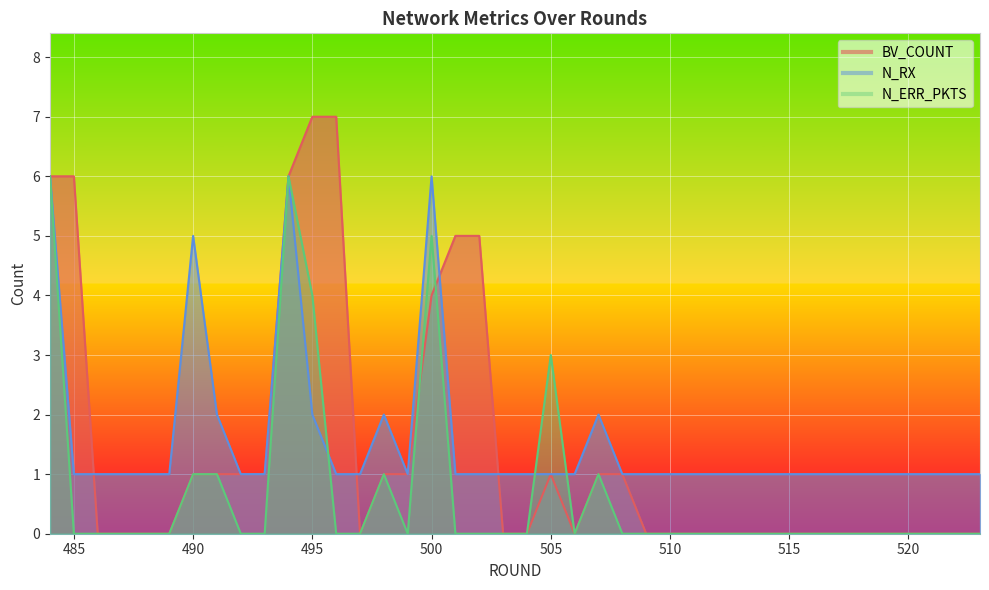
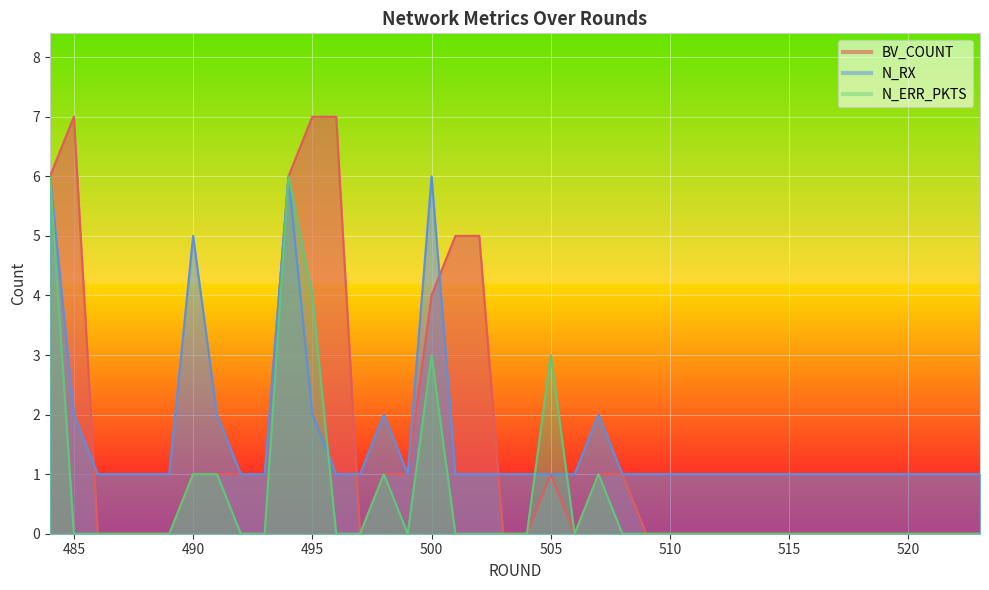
BV_COUNT, 485: 6 -> 7
N_RX, 485: 1 -> 2
N_ERR_PKTS, 500: 5 -> 3
